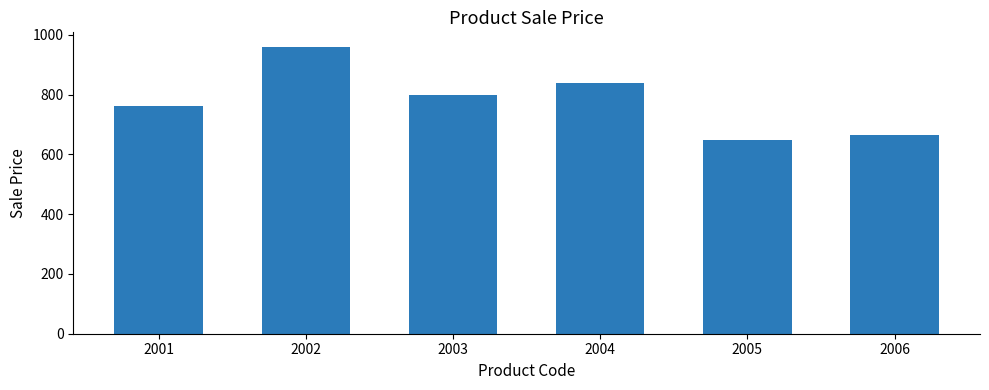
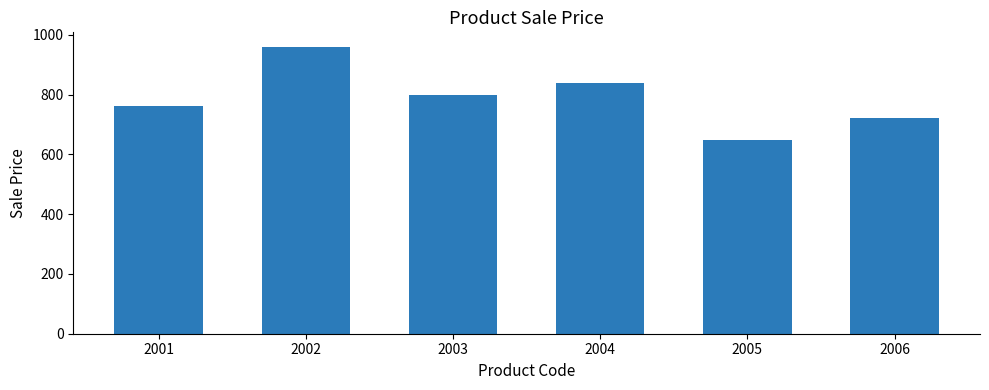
2006: 670 -> 720
